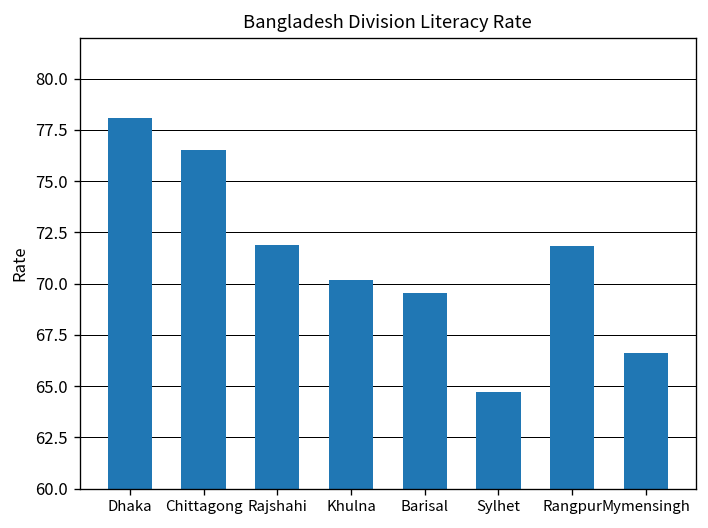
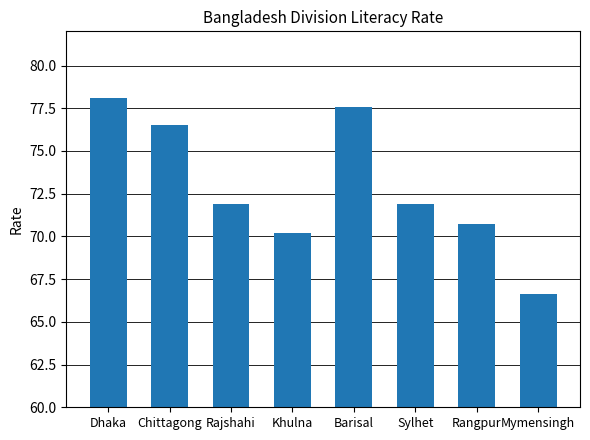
Barisal: 69.6 -> 77.6
Sylhet: 64.7 -> 71.9
Rangpur: 71.9 -> 70.8
